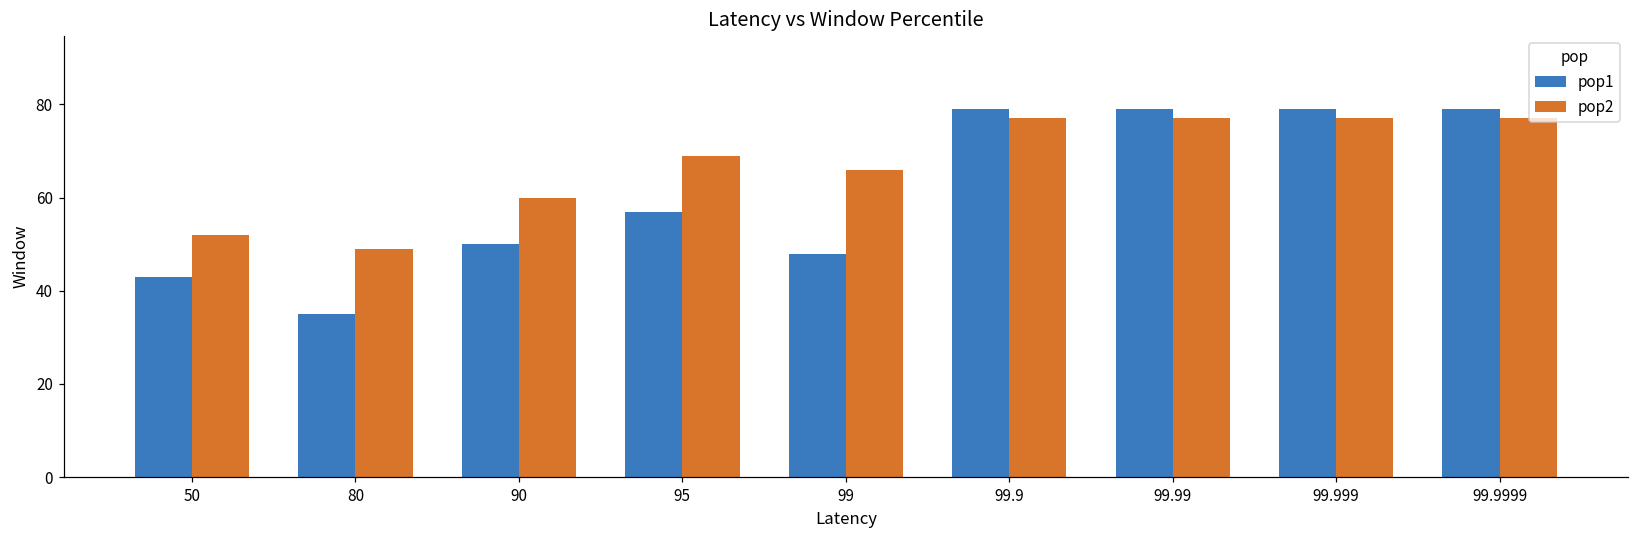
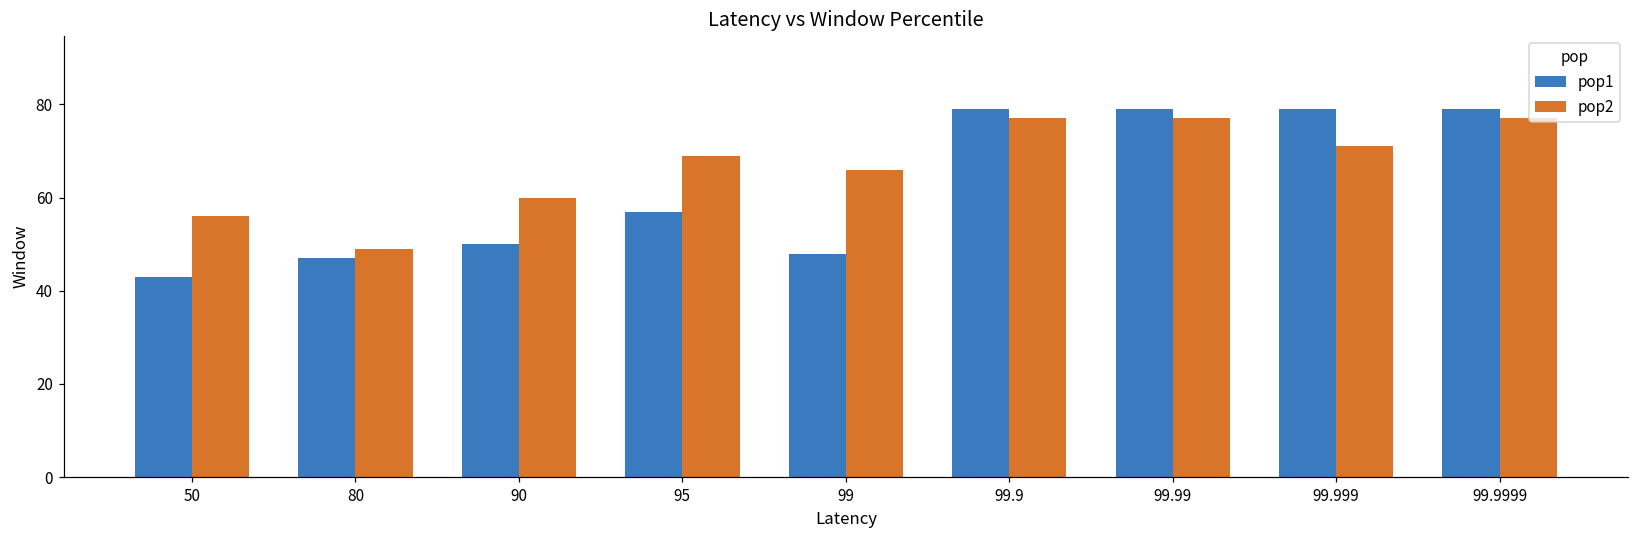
pop2, 50: 52 -> 56
pop1, 80: 35 -> 47
pop2, 99.999: 77 -> 71
